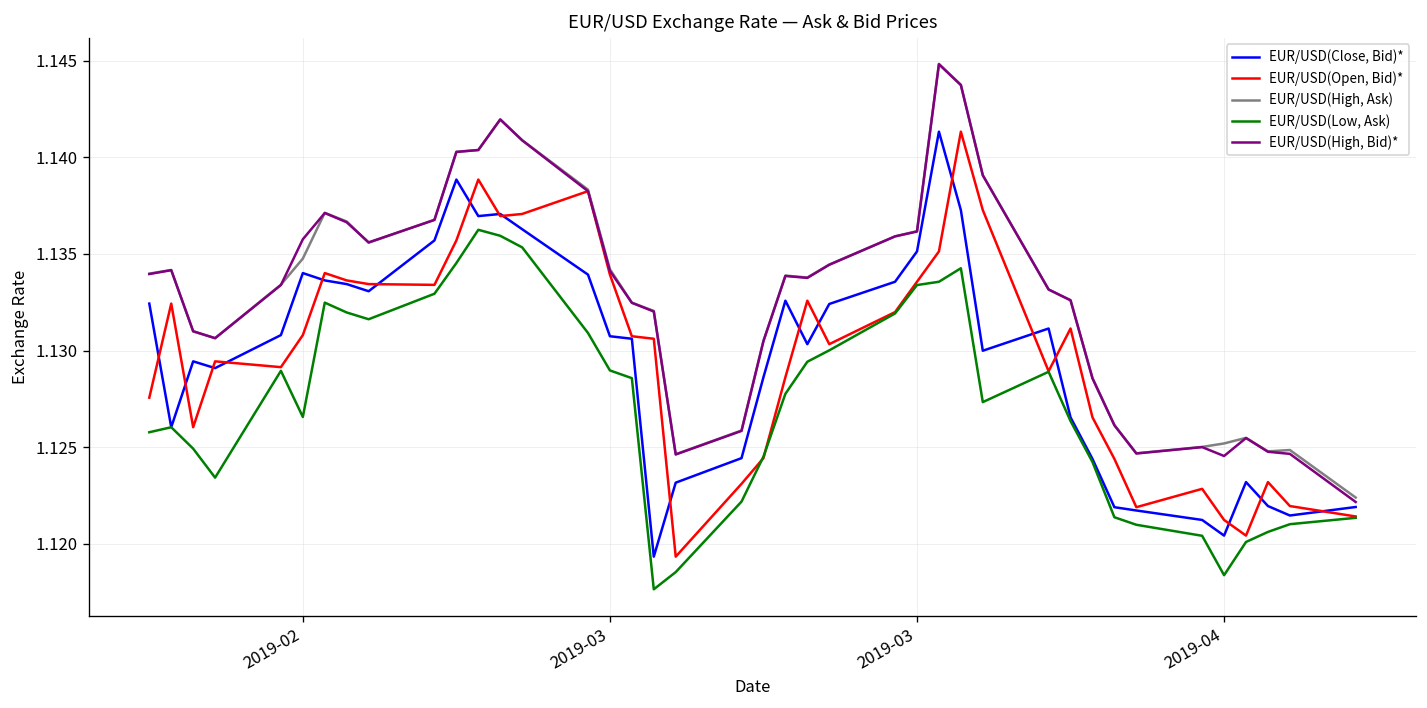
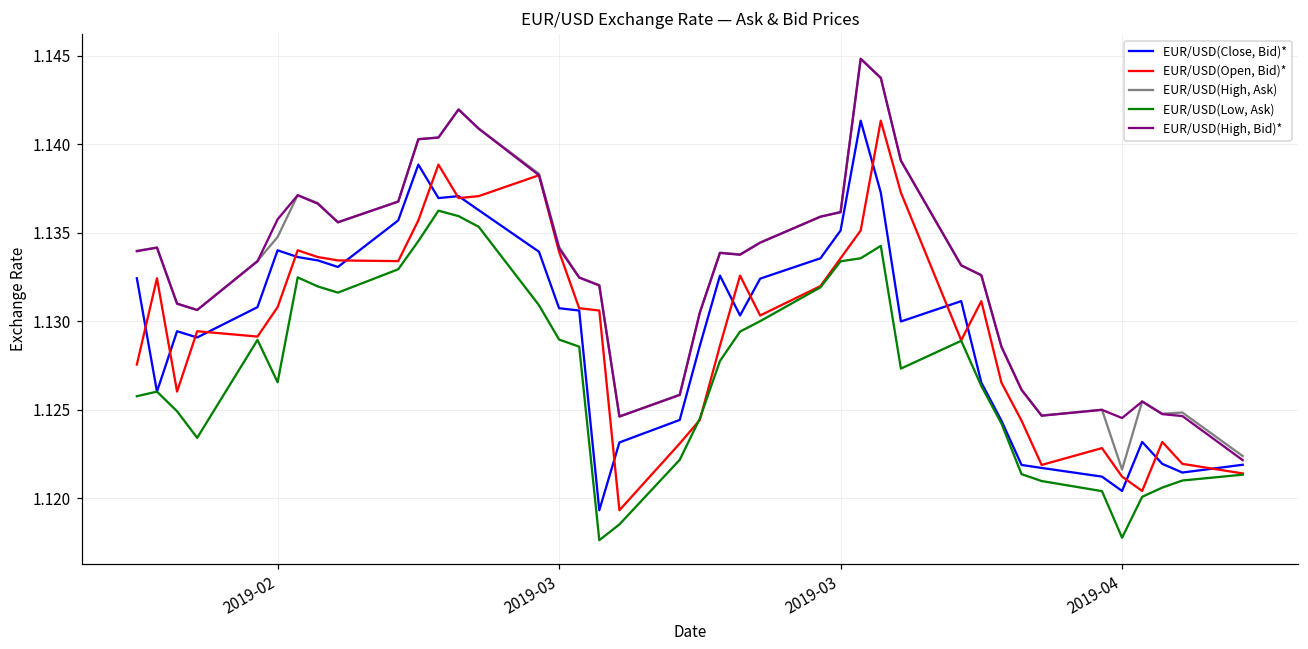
EUR/USD(High, Ask), 2019-04: 1.1252 -> 1.1216
EUR/USD(Low, Ask), 2019-04: 1.1184 -> 1.1178
